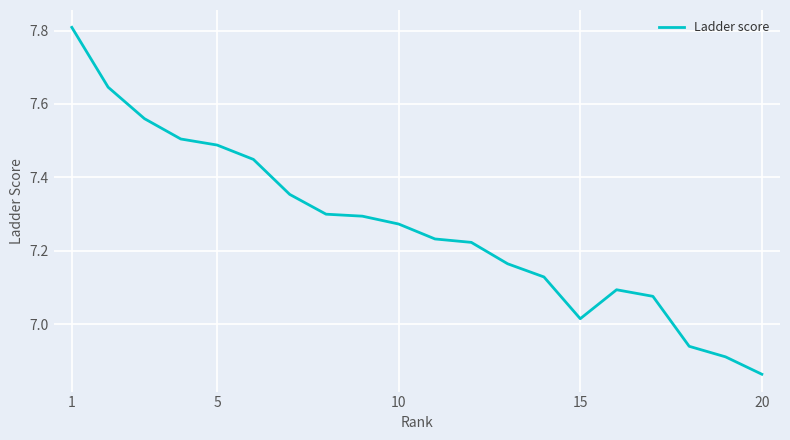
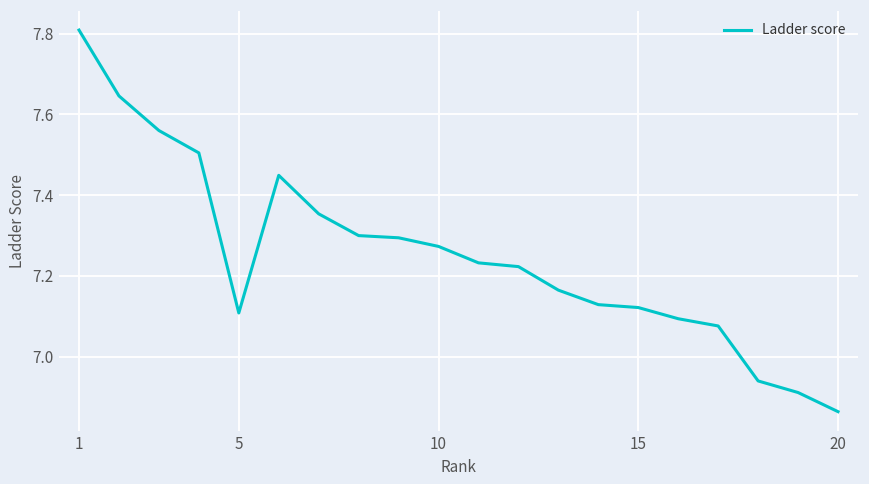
5: 7.49 -> 7.11
15: 7.01 -> 7.12
